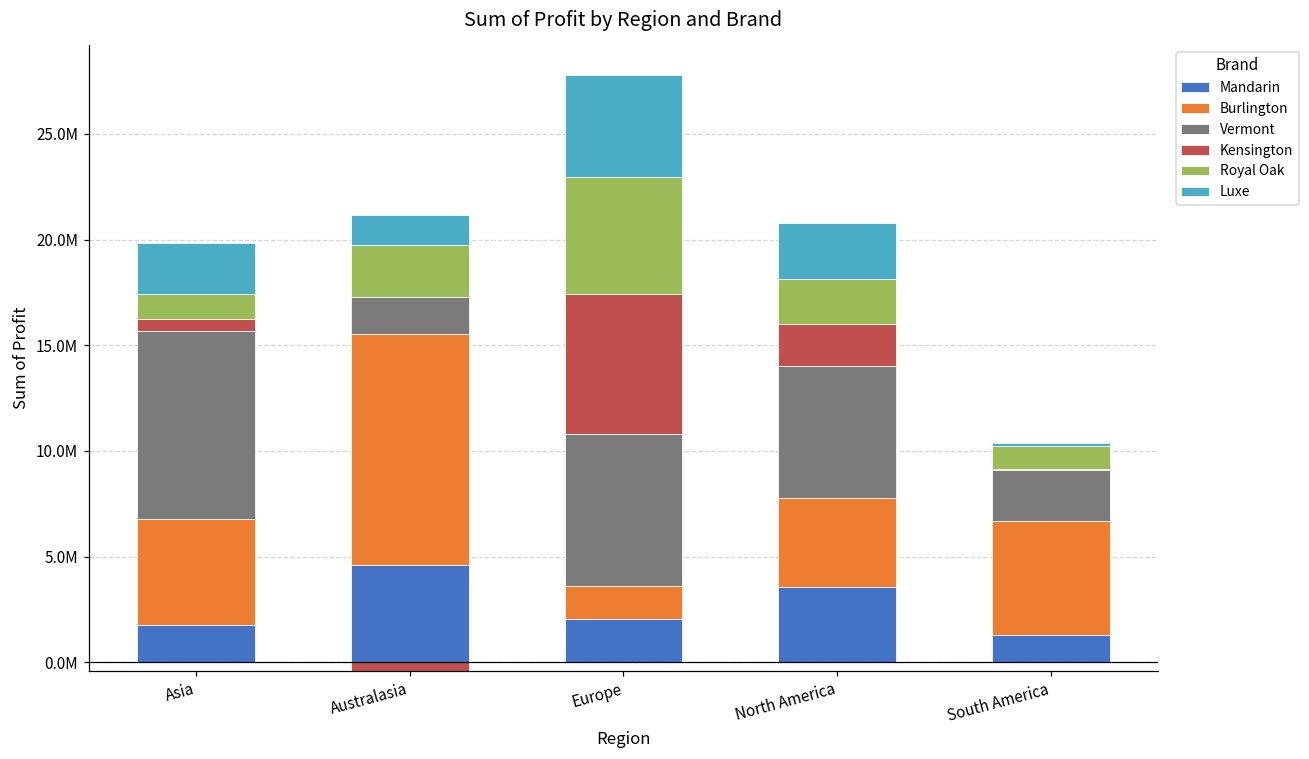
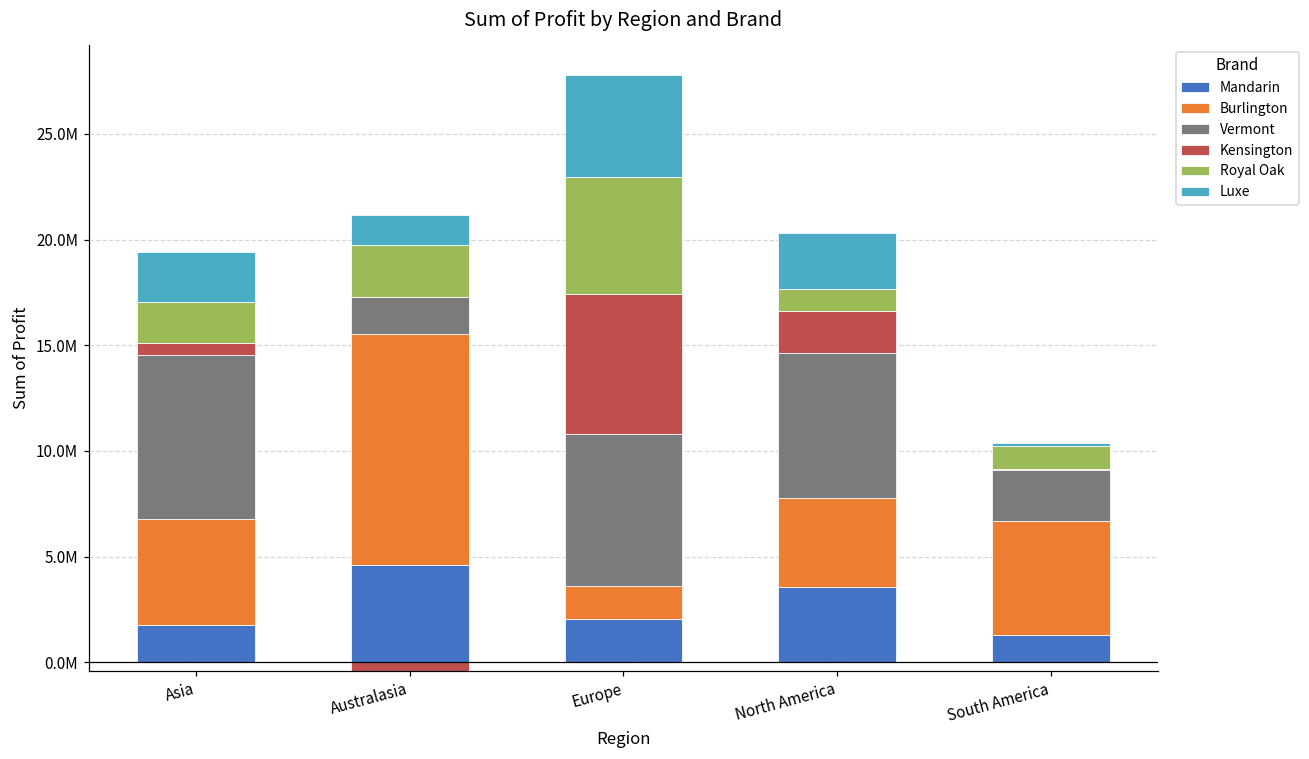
Vermont, Asia: 8900000 -> 7800000
Royal Oak, Asia: 1200000 -> 2000000
Vermont, North America: 6200000 -> 6800000
Royal Oak, North America: 2100000 -> 1000000
